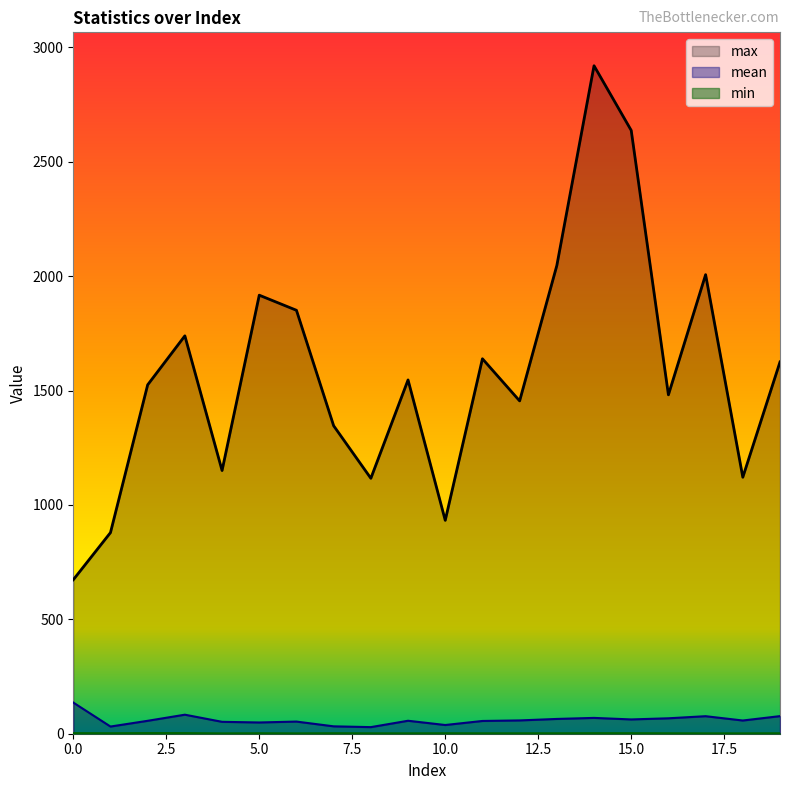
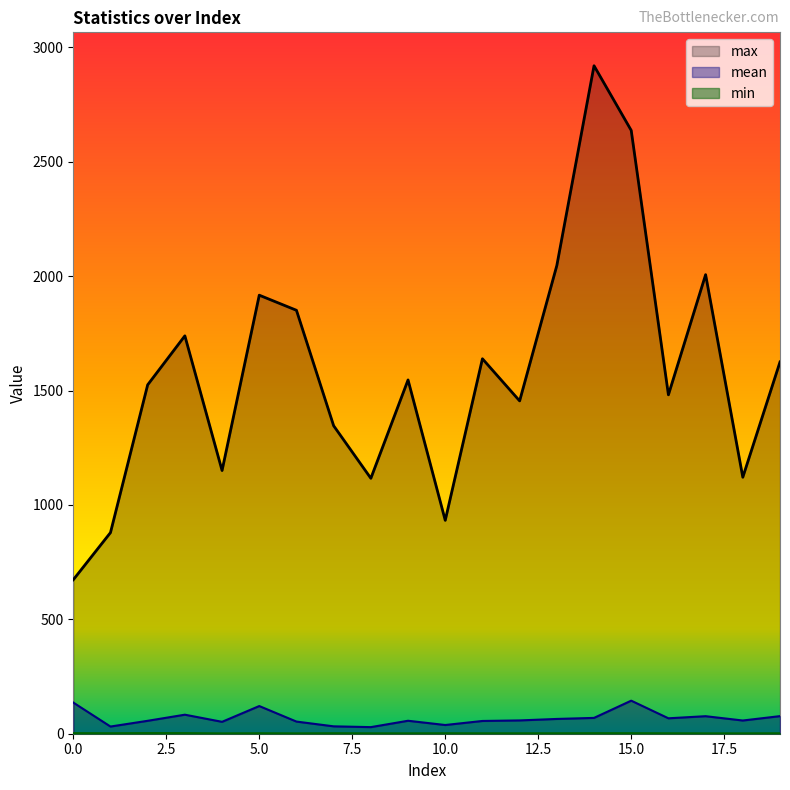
mean, 5.0: 50 -> 120
mean, 15.0: 60 -> 140
